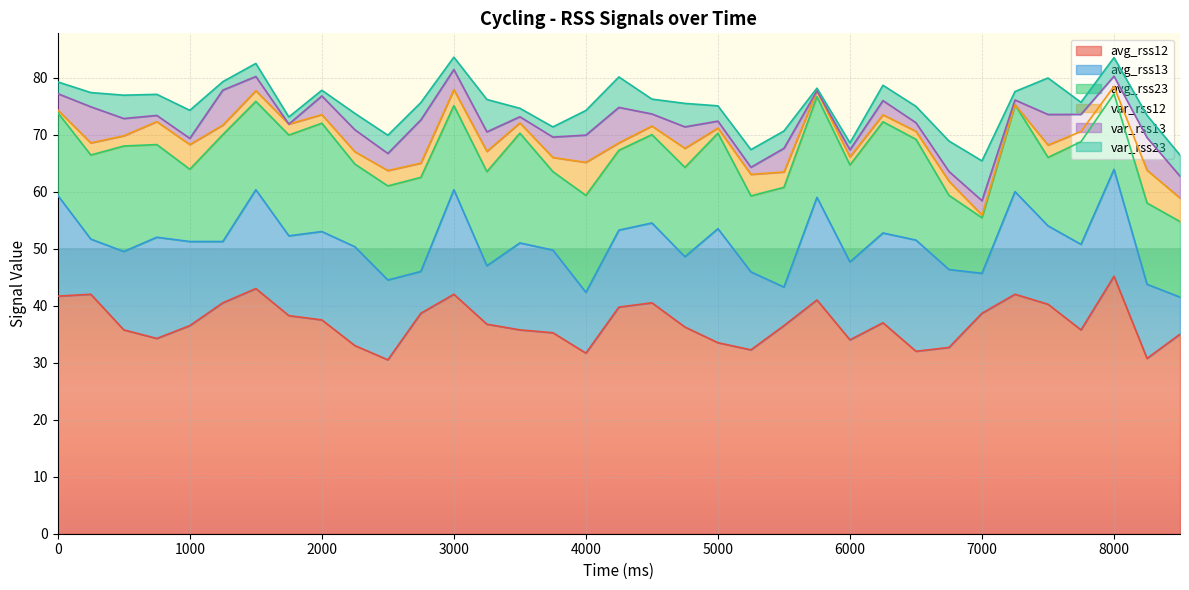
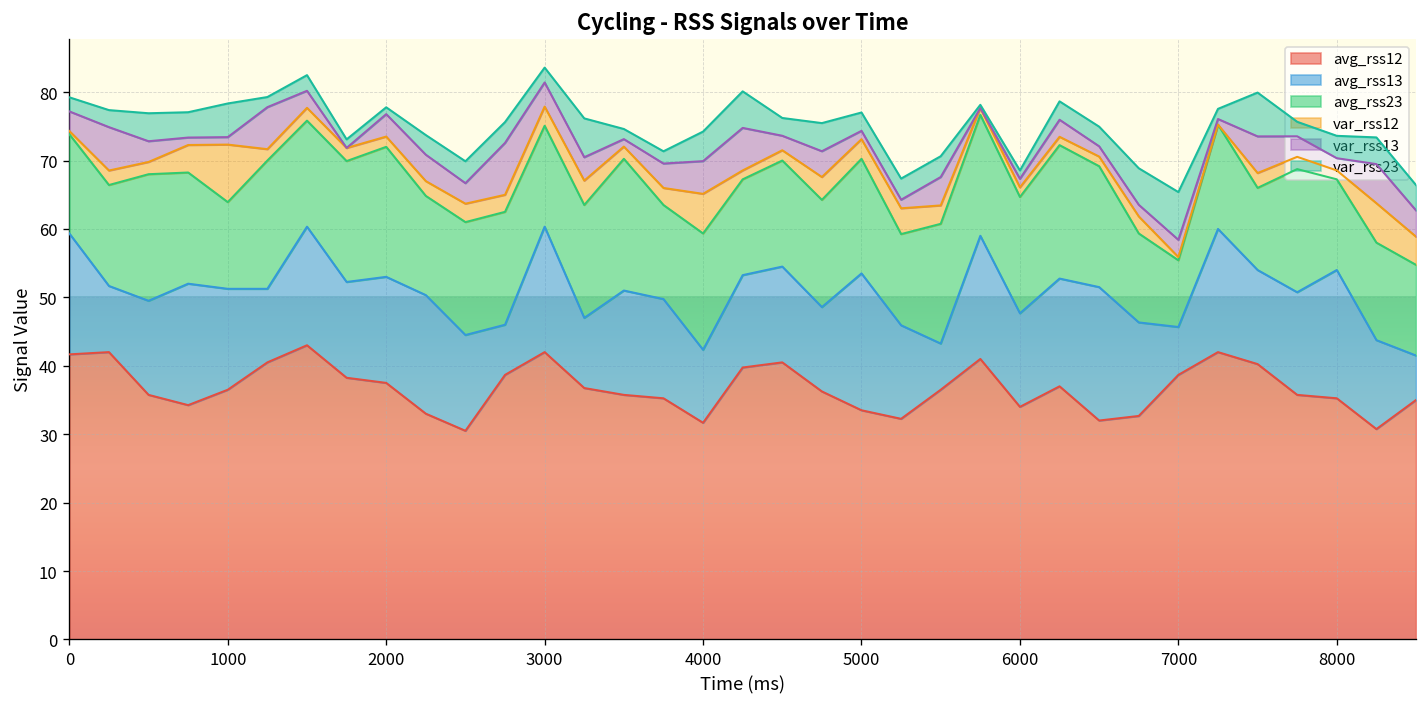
var_rss12, 1000: 4 -> 8
var_rss12, 5000: 1 -> 3
avg_rss12, 8000: 45 -> 35
